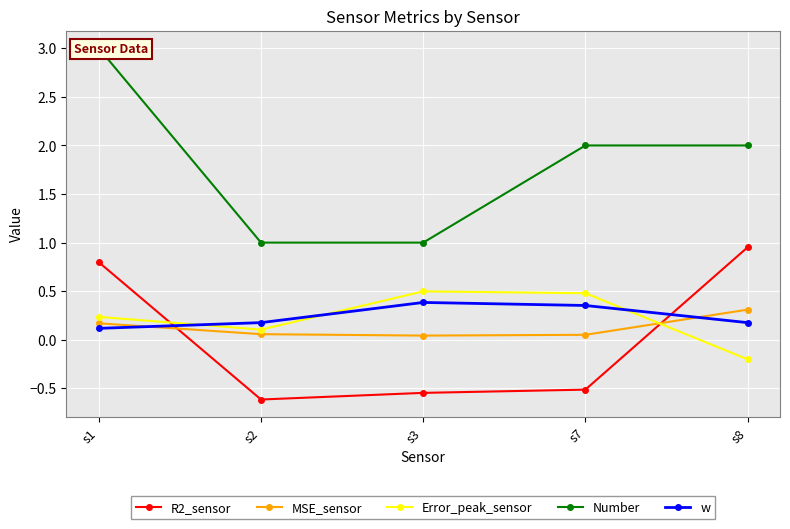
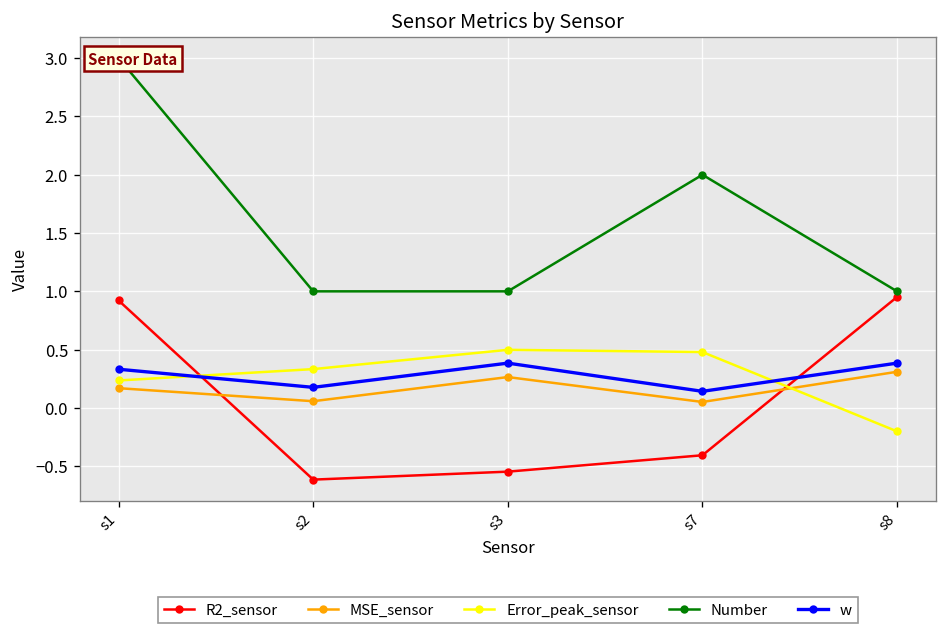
R2_sensor, s1: 0.8 -> 0.9
w, s1: 0.1 -> 0.3
Error_peak_sensor, s2: 0.1 -> 0.3
MSE_sensor, s3: 0.0 -> 0.3
R2_sensor, s7: -0.5 -> -0.4
w, s7: 0.4 -> 0.1
Number, s8: 2 -> 1
w, s8: 0.2 -> 0.4
